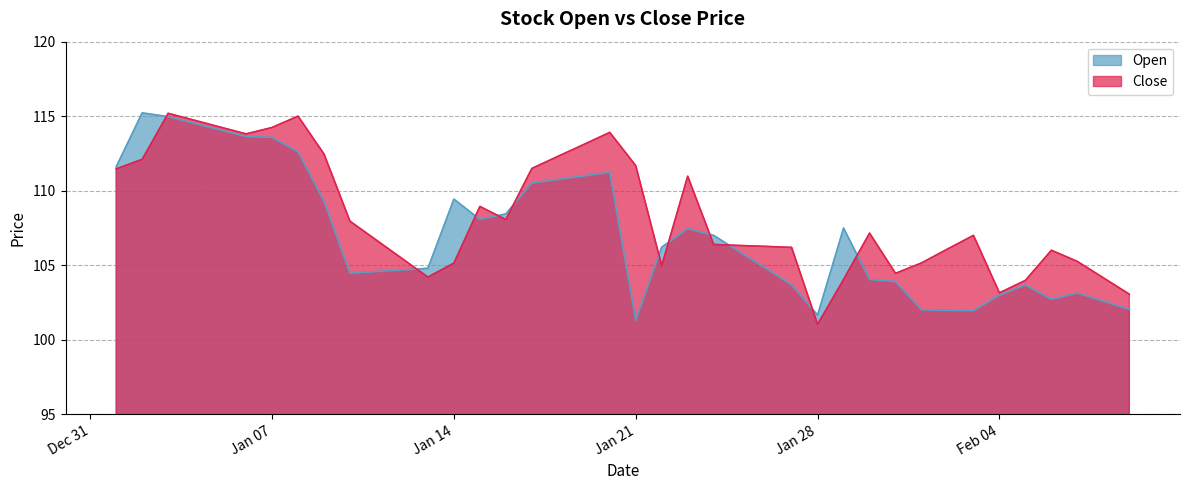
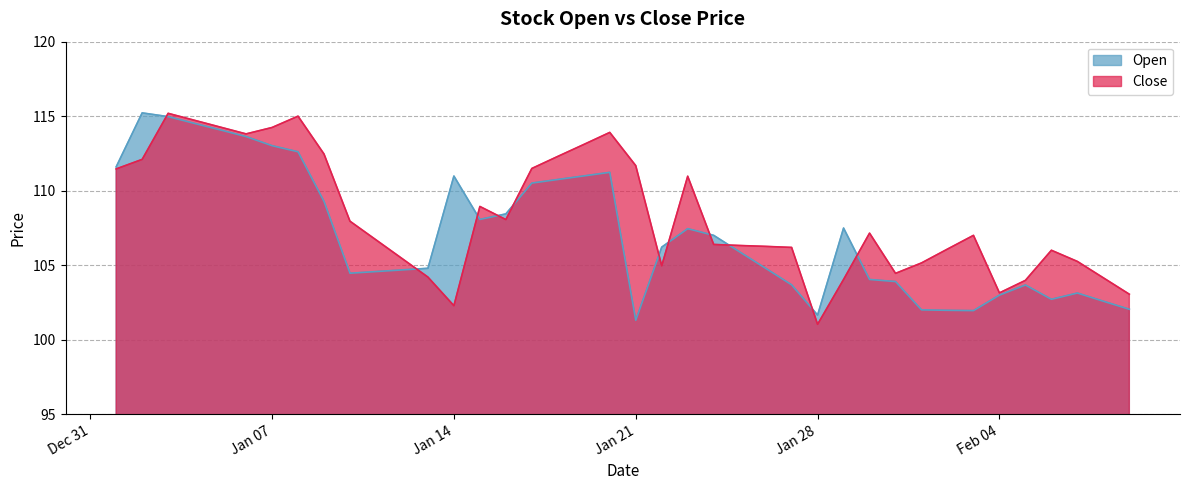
Open, Jan 07: 113.6 -> 113.0
Open, Jan 14: 109.4 -> 111.0
Close, Jan 14: 105.1 -> 102.3
